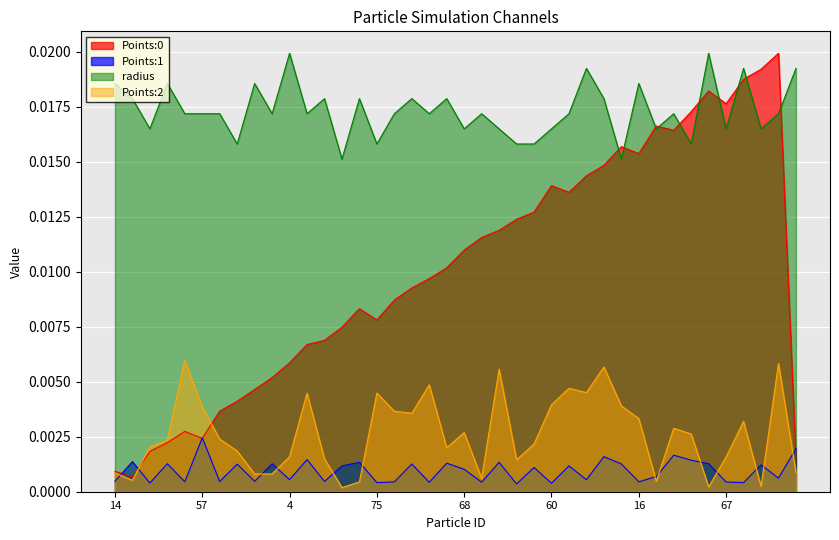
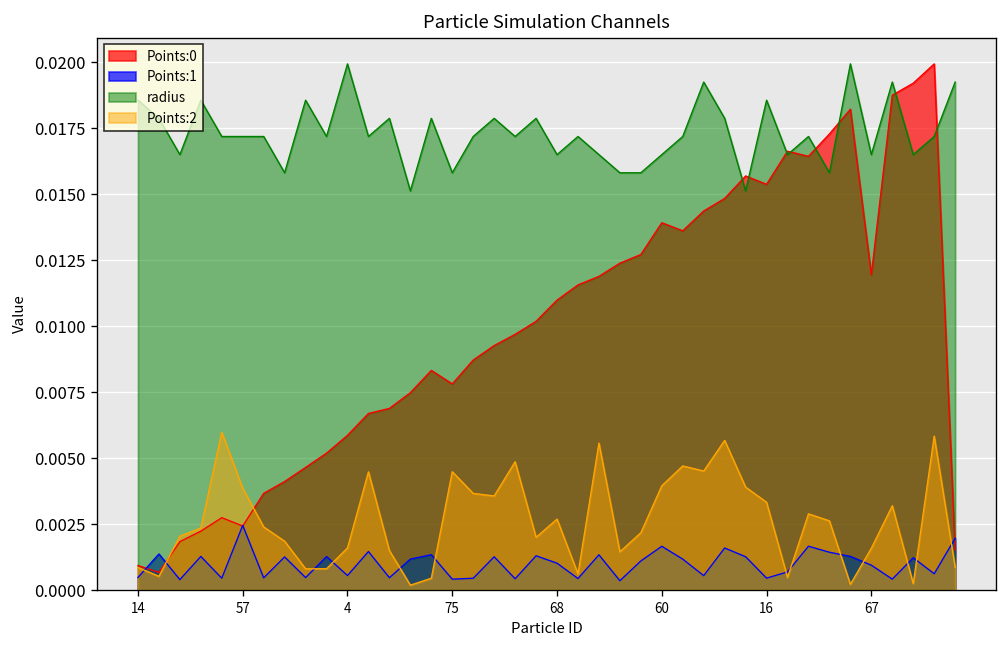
Points:1, 60: 0.0004 -> 0.0017
Points:0, 67: 0.0176 -> 0.0119
Points:1, 67: 0.0004 -> 0.0009
